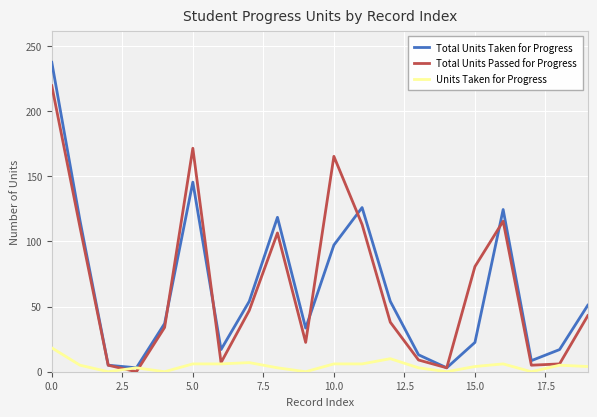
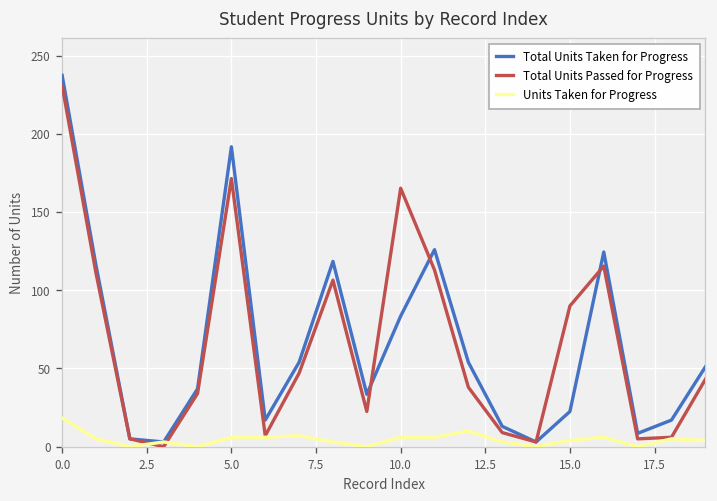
Total Units Passed for Progress, 0.0: 220 -> 231
Total Units Taken for Progress, 5.0: 146 -> 192
Total Units Taken for Progress, 10.0: 97 -> 84
Total Units Passed for Progress, 15.0: 81 -> 90
